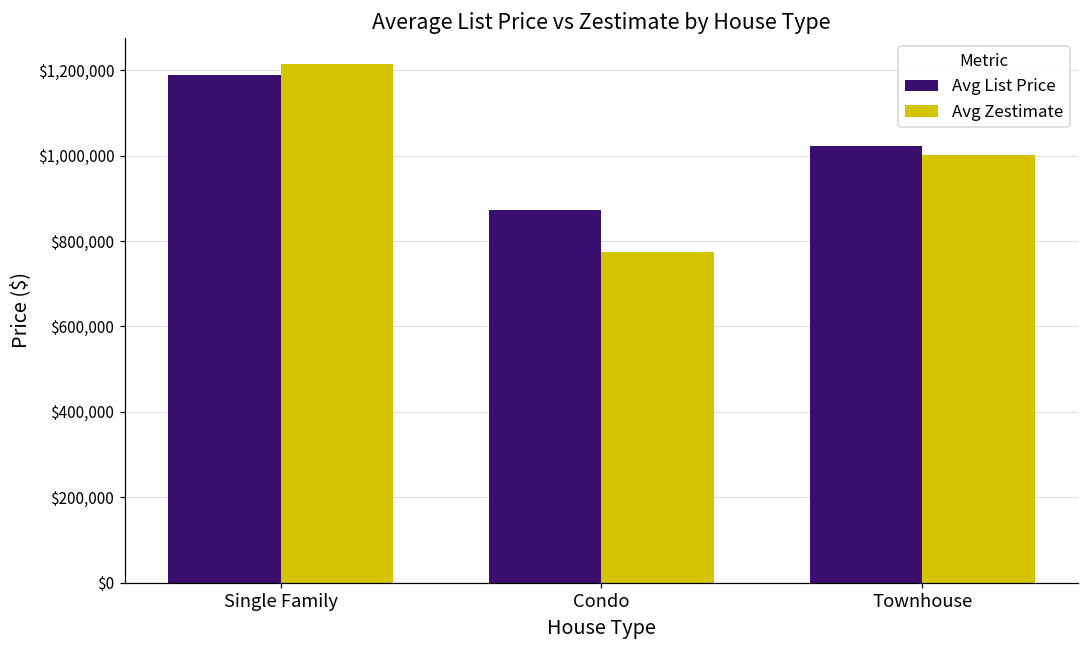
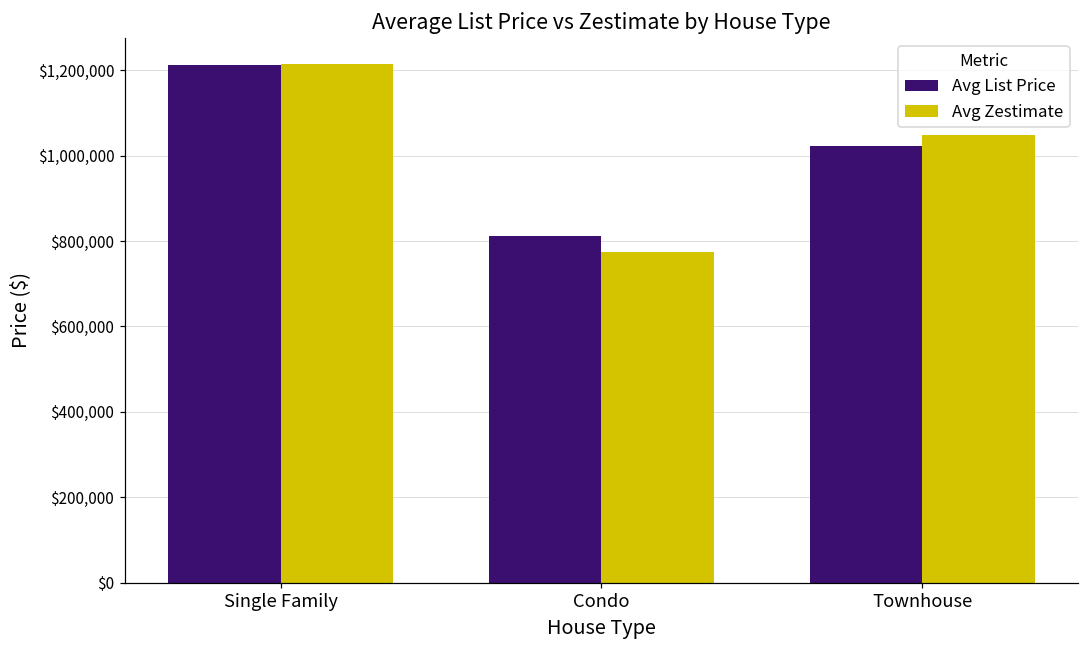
Avg List Price, Single Family: $1,190,000 -> $1,210,000
Avg List Price, Condo: $870,000 -> $810,000
Avg Zestimate, Townhouse: $1,000,000 -> $1,050,000
